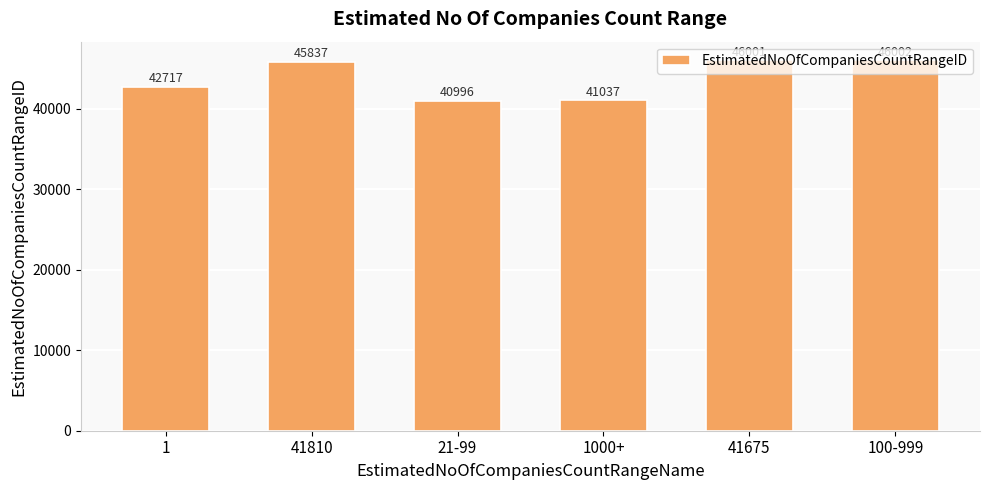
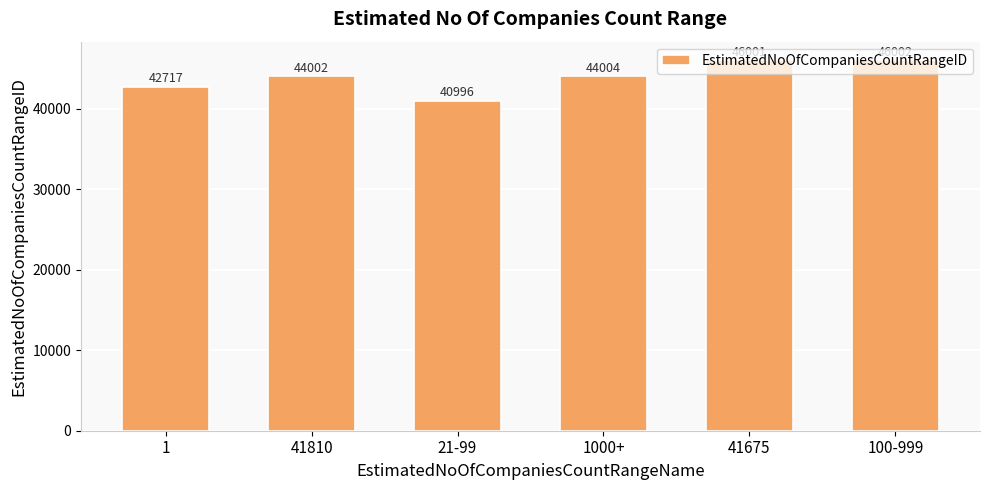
41810: 45837 -> 44002
1000+: 41037 -> 44004
